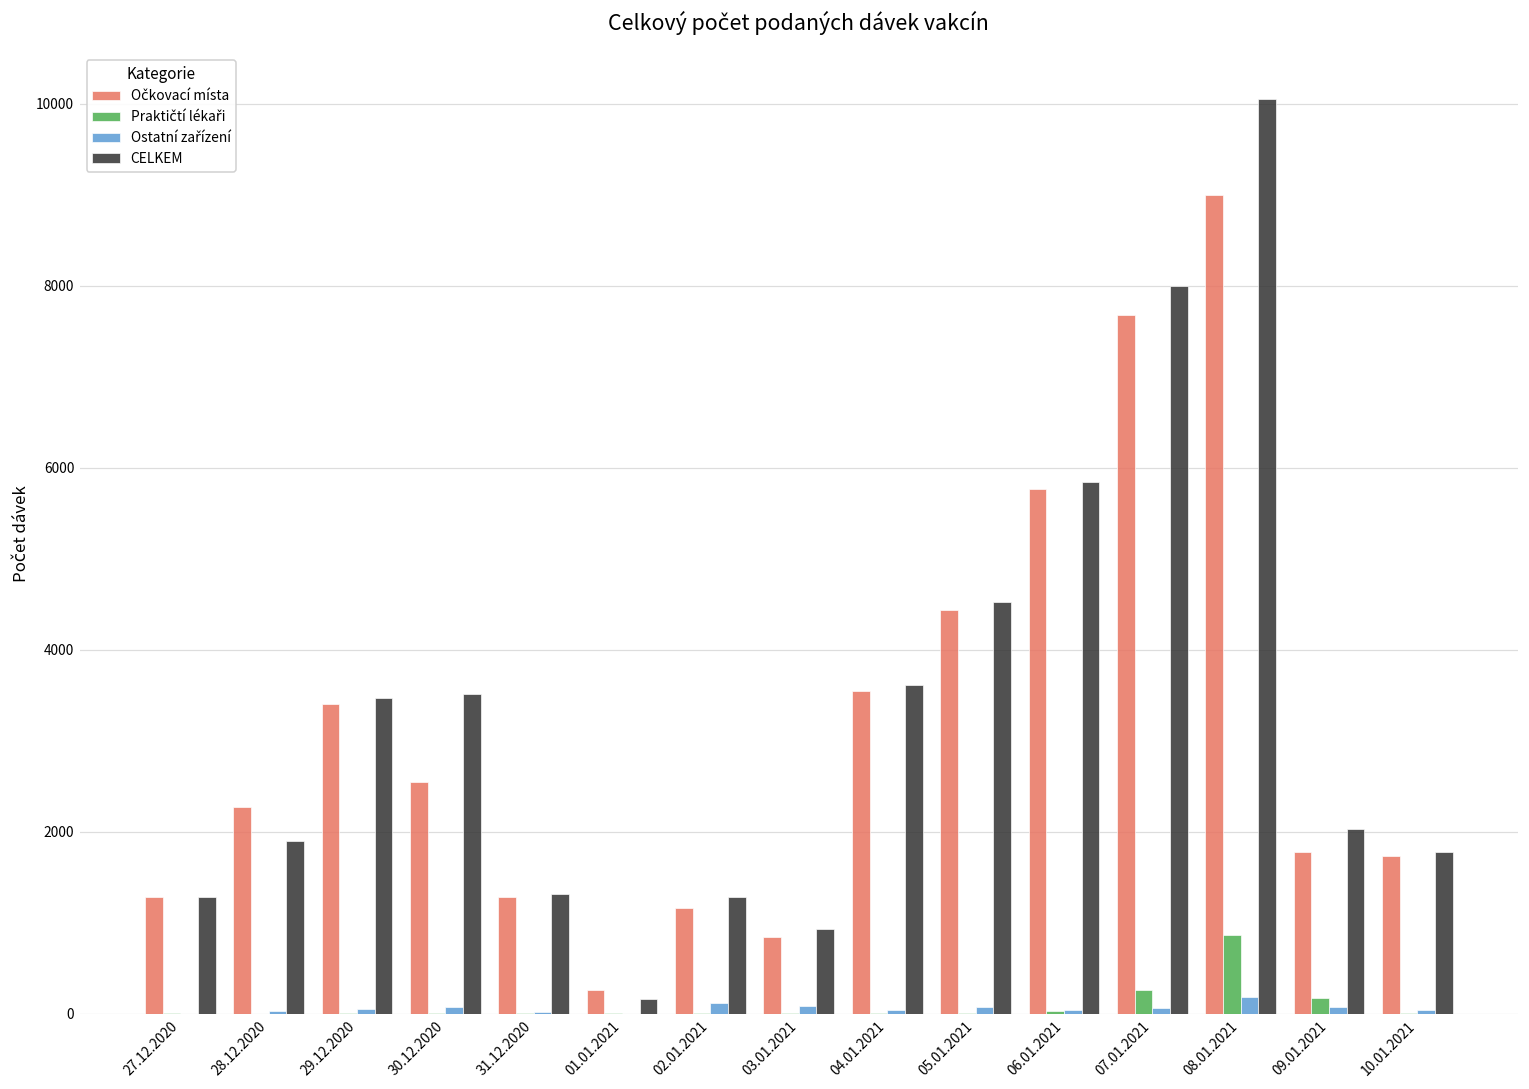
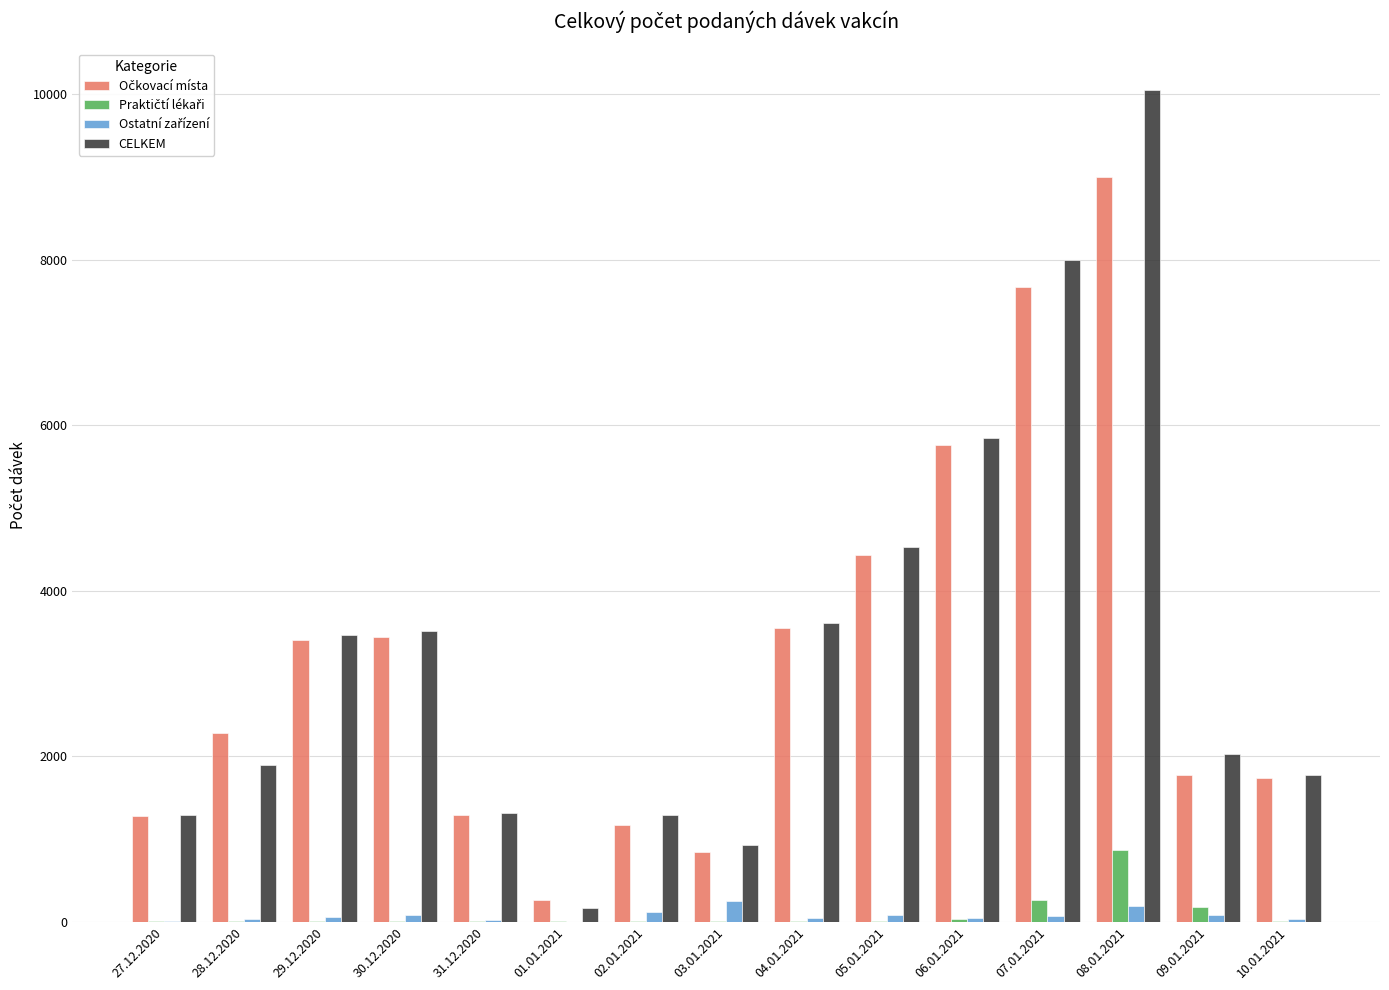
Očkovací místa, 30.12.2020: 2600 -> 3400
Ostatní zařízení, 03.01.2021: 100 -> 200
